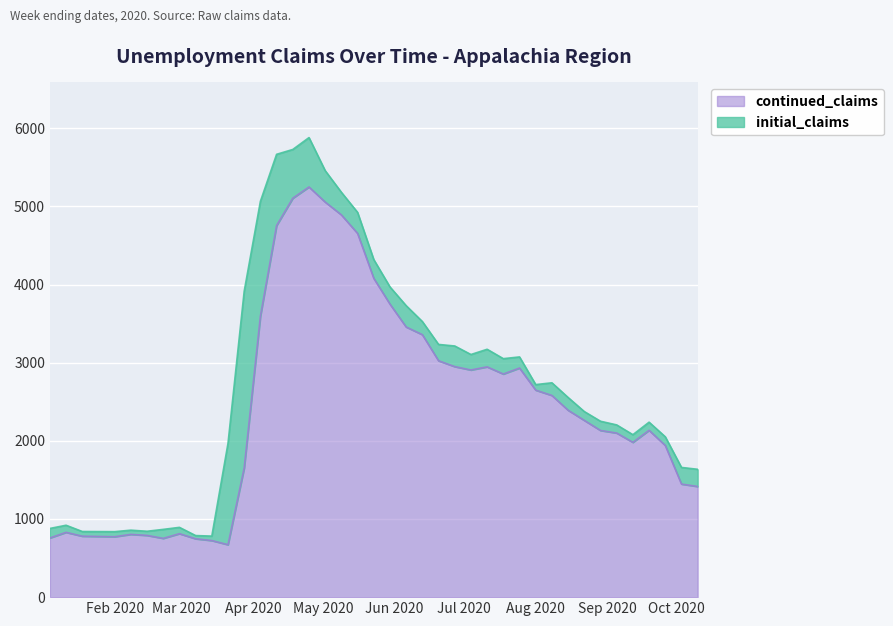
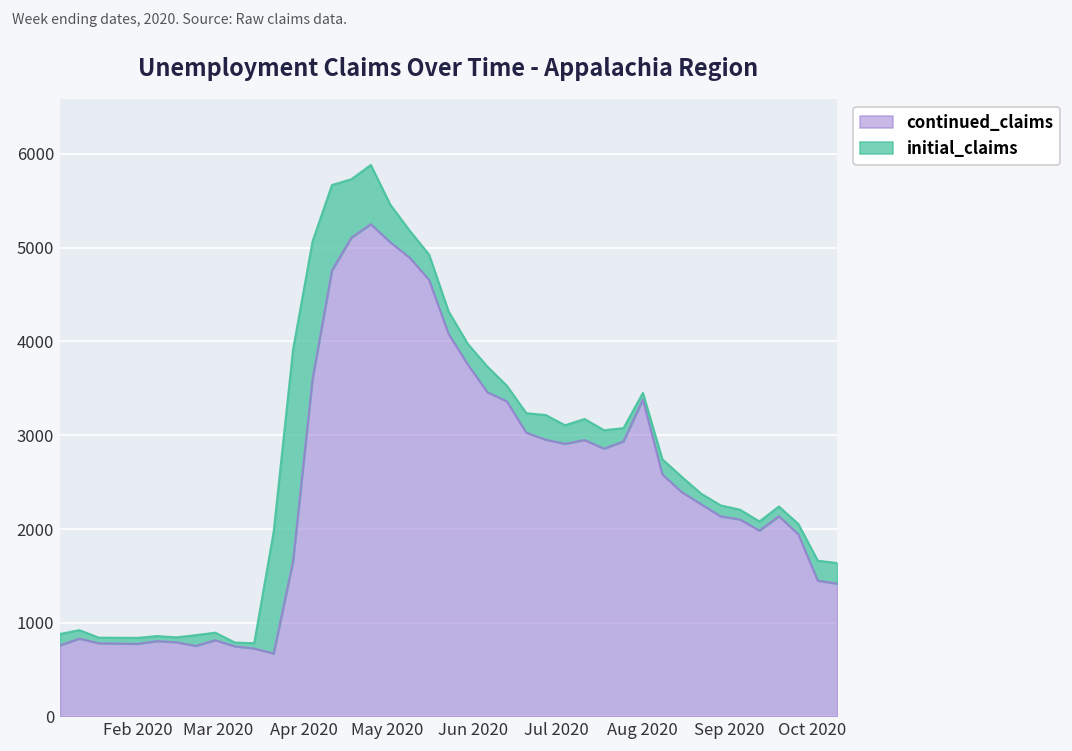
continued_claims, Aug 2020: 2600 -> 3400
